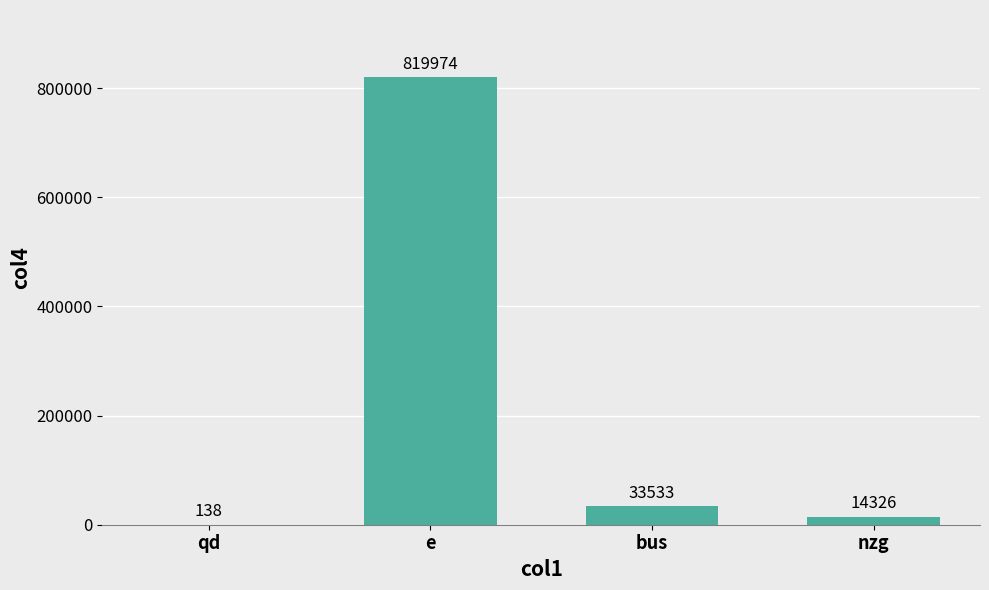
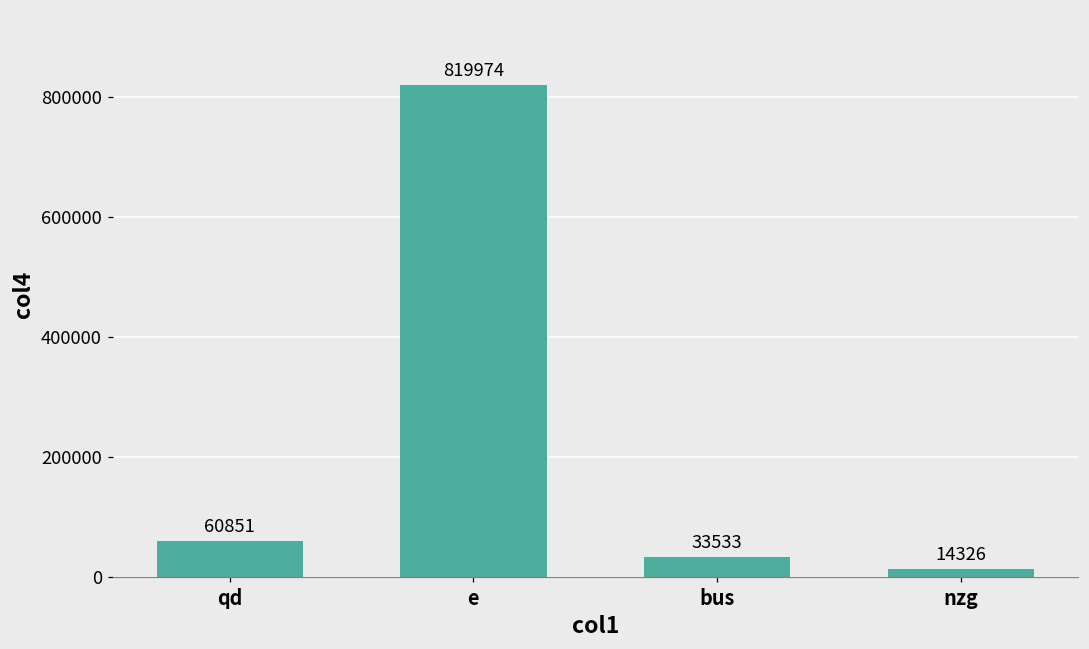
qd: 138 -> 60851
